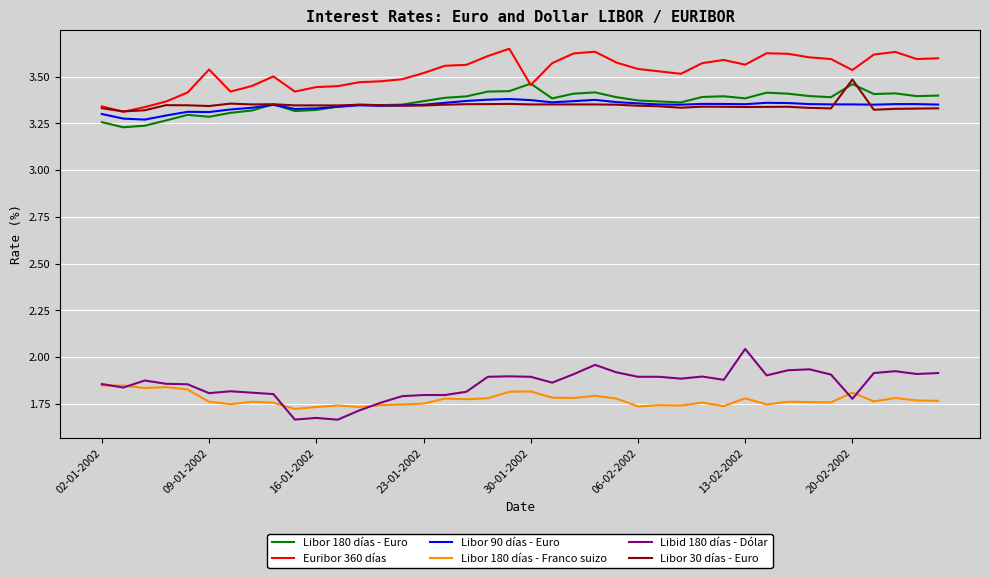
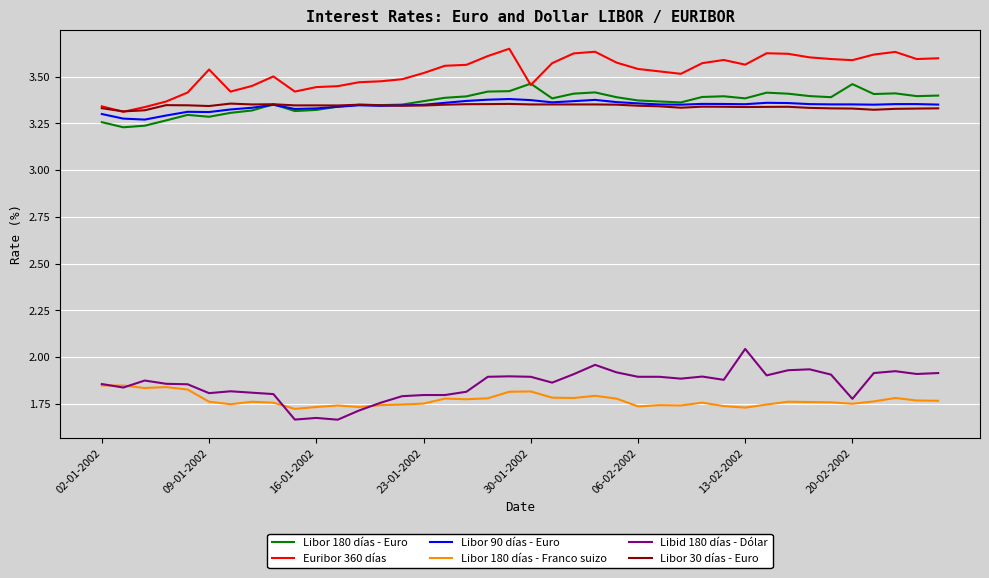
Libor 180 días - Franco suizo, 13-02-2002: 1.78 -> 1.73
Euribor 360 días, 20-02-2002: 3.54 -> 3.59
Libor 180 días - Franco suizo, 20-02-2002: 1.81 -> 1.75
Libor 30 días - Euro, 20-02-2002: 3.48 -> 3.33
